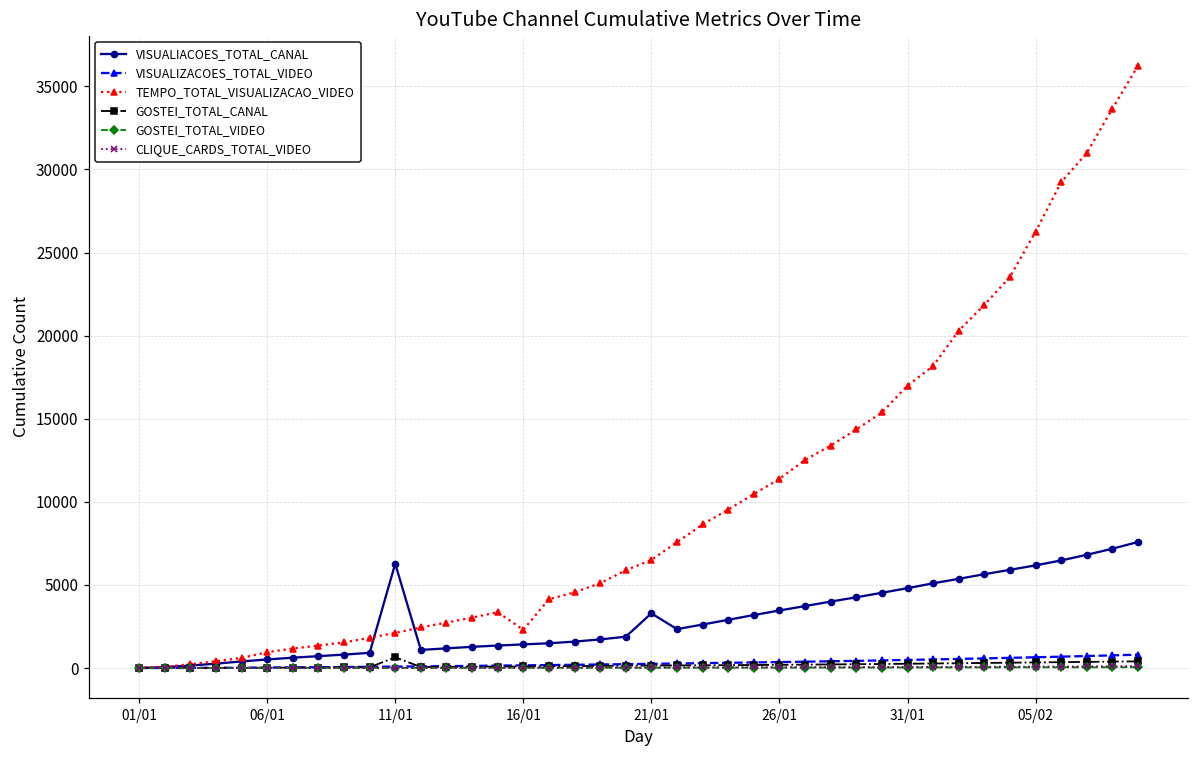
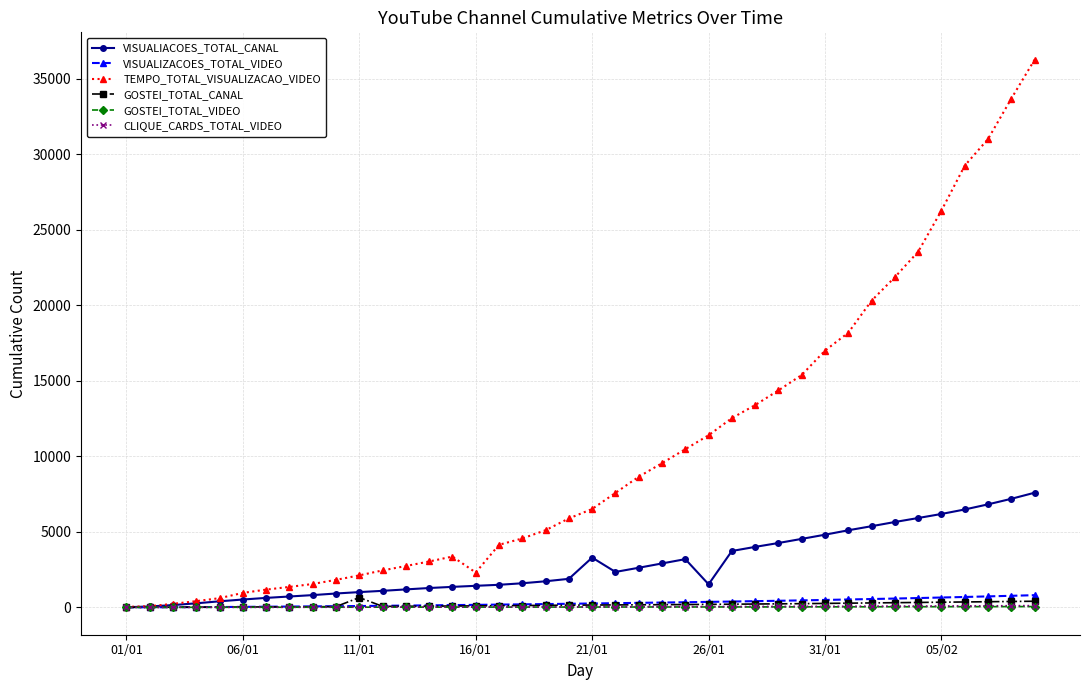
VISUALIACOES_TOTAL_CANAL, 11/01: 6300 -> 1000
VISUALIACOES_TOTAL_CANAL, 26/01: 3500 -> 1500
